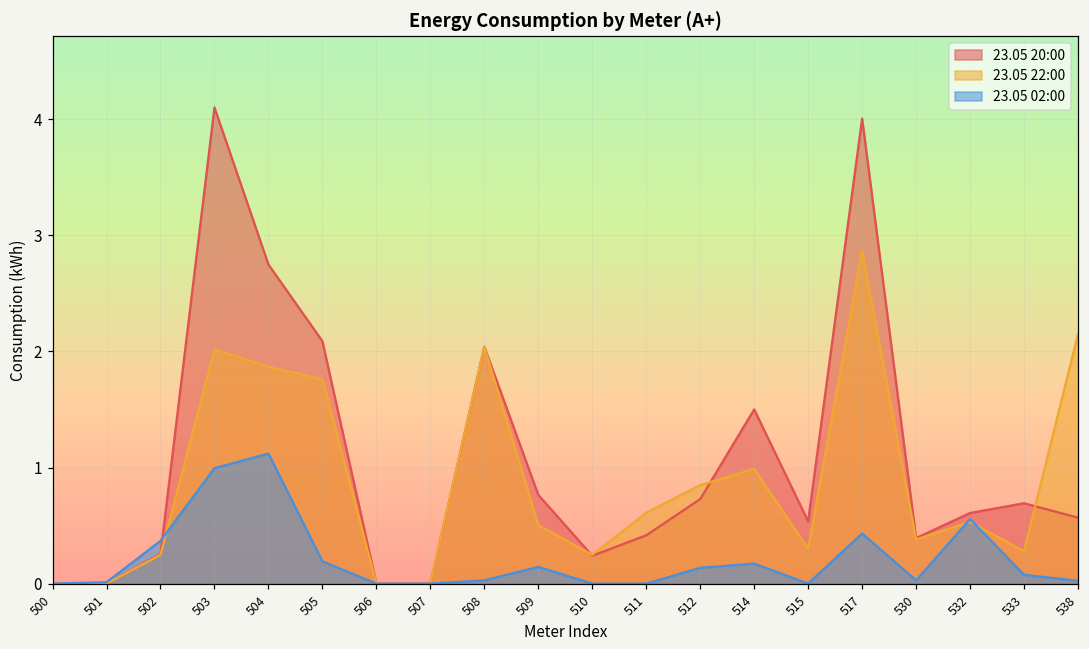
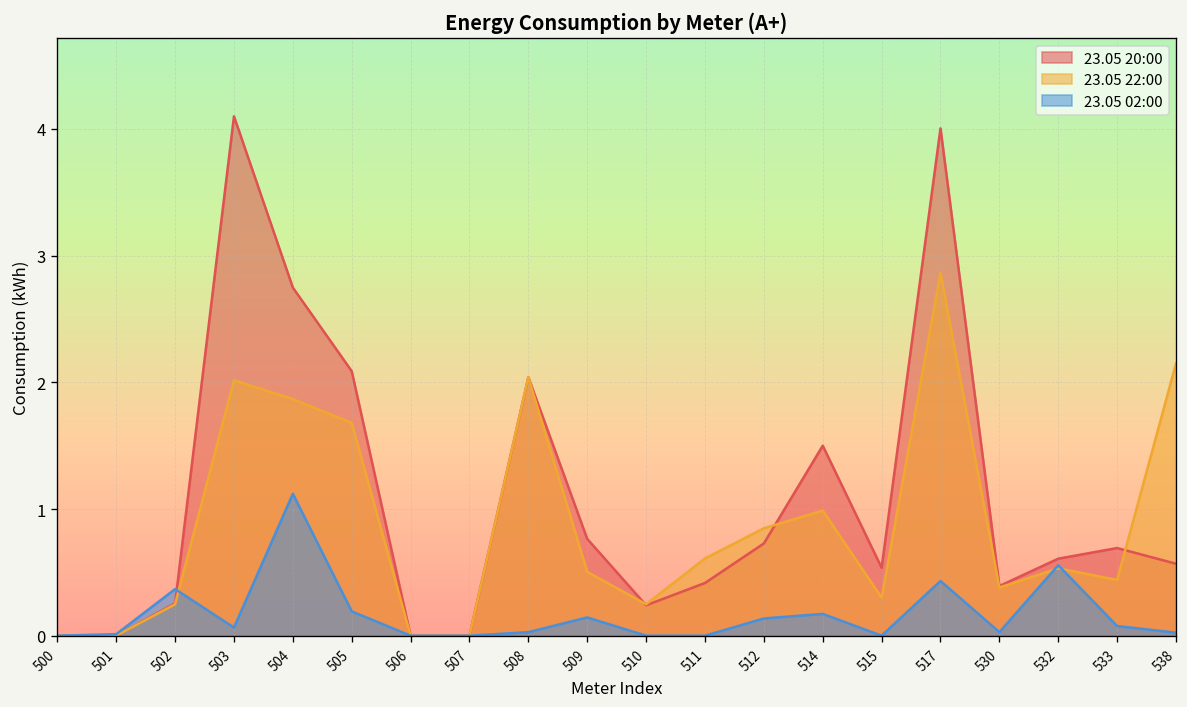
23.05 02:00, 503: 0.99 -> 0.06
23.05 22:00, 505: 1.76 -> 1.68
23.05 22:00, 533: 0.28 -> 0.44
